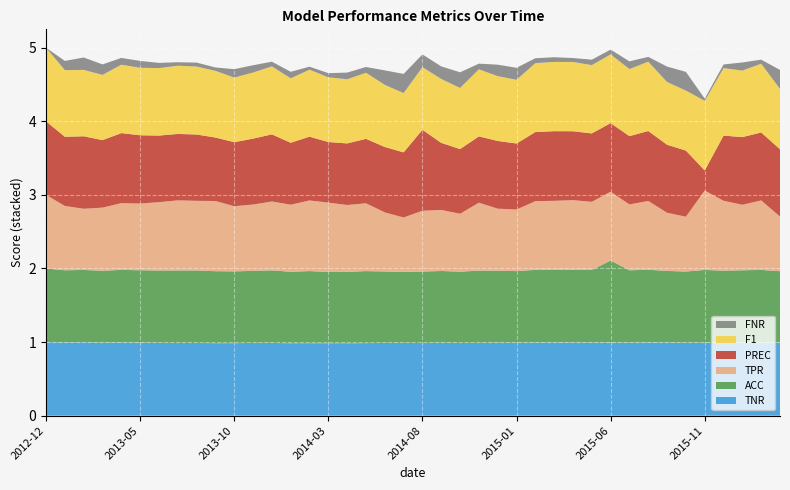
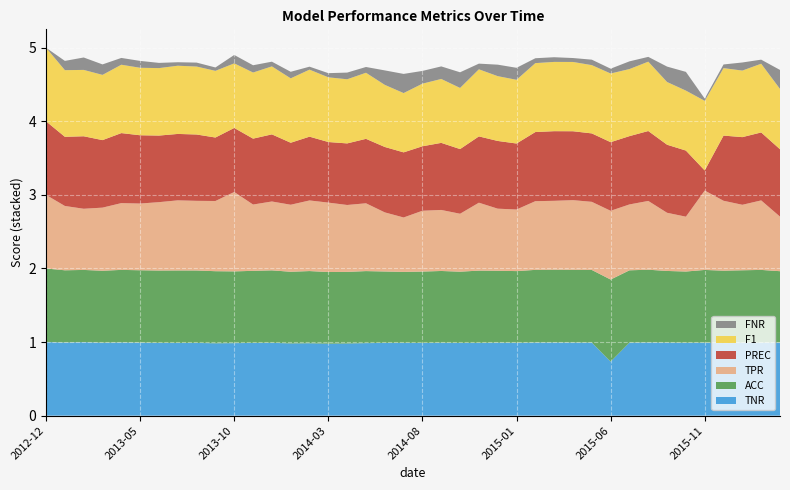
TPR, 2013-10: 0.9 -> 1.1
PREC, 2014-08: 1.1 -> 0.9
TNR, 2015-06: 1.0 -> 0.7
